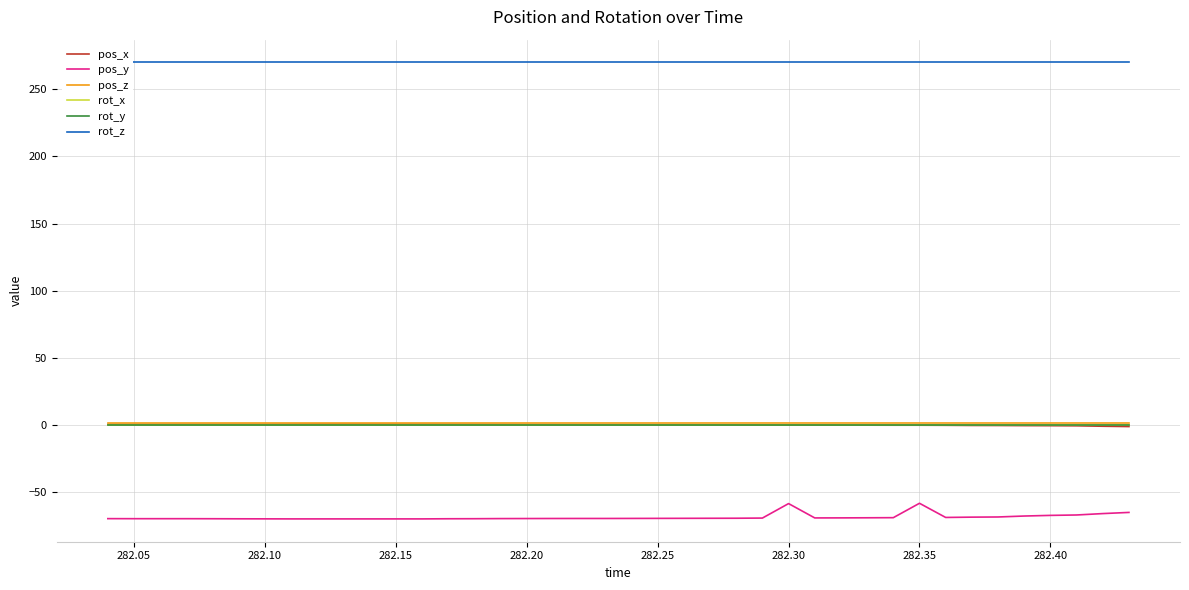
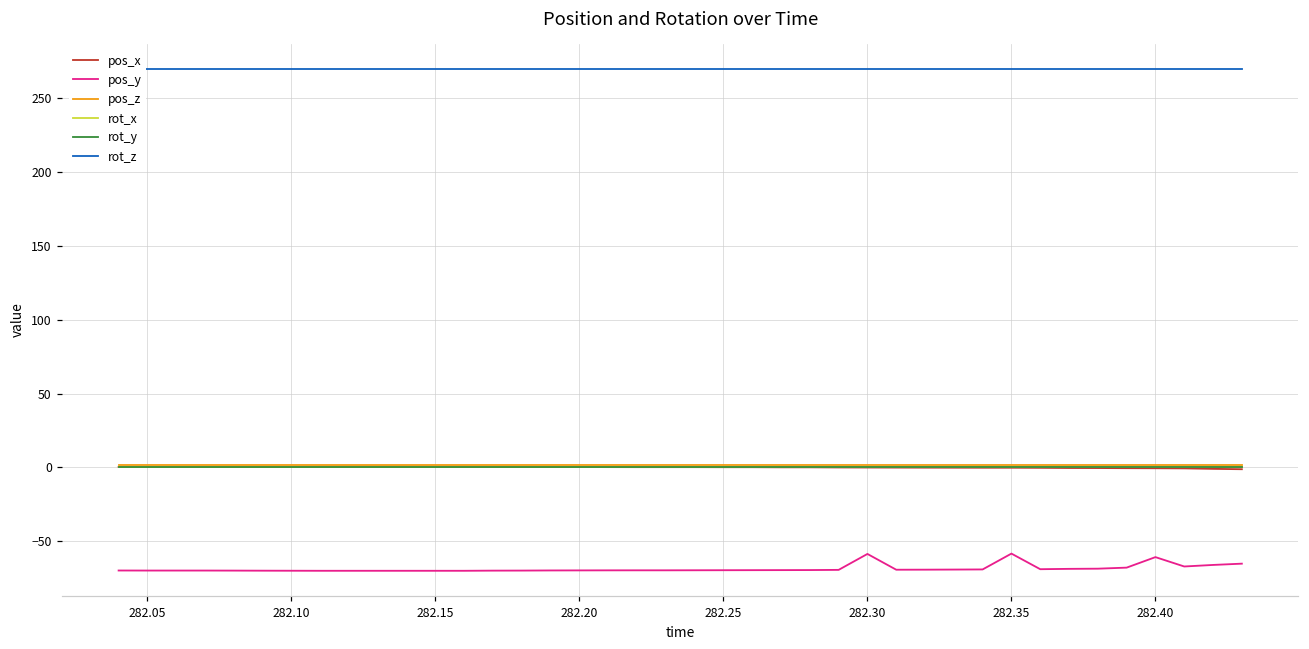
pos_y, 282.40: -67 -> -61
